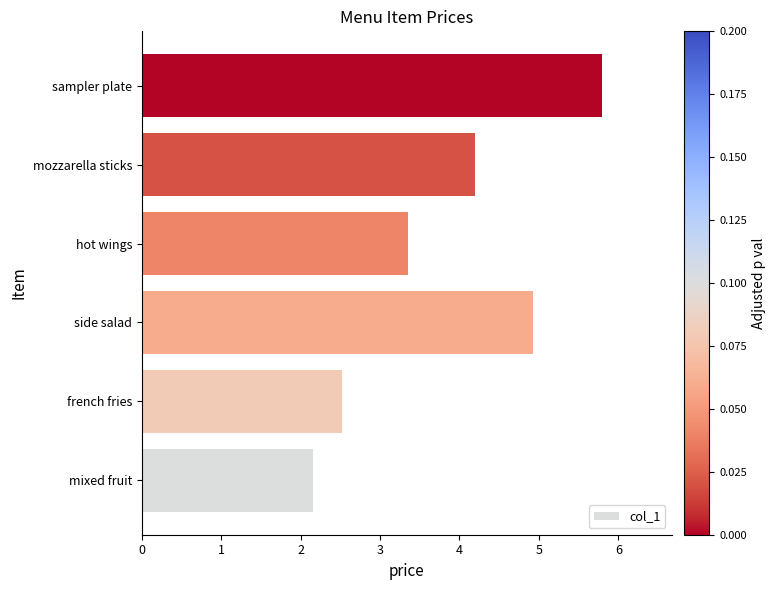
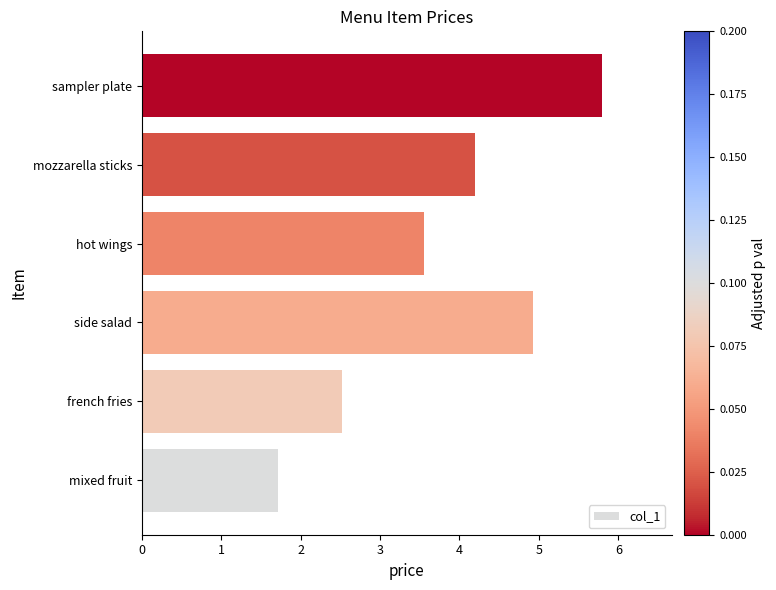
hot wings: 3.4 -> 3.6
mixed fruit: 2.2 -> 1.7
